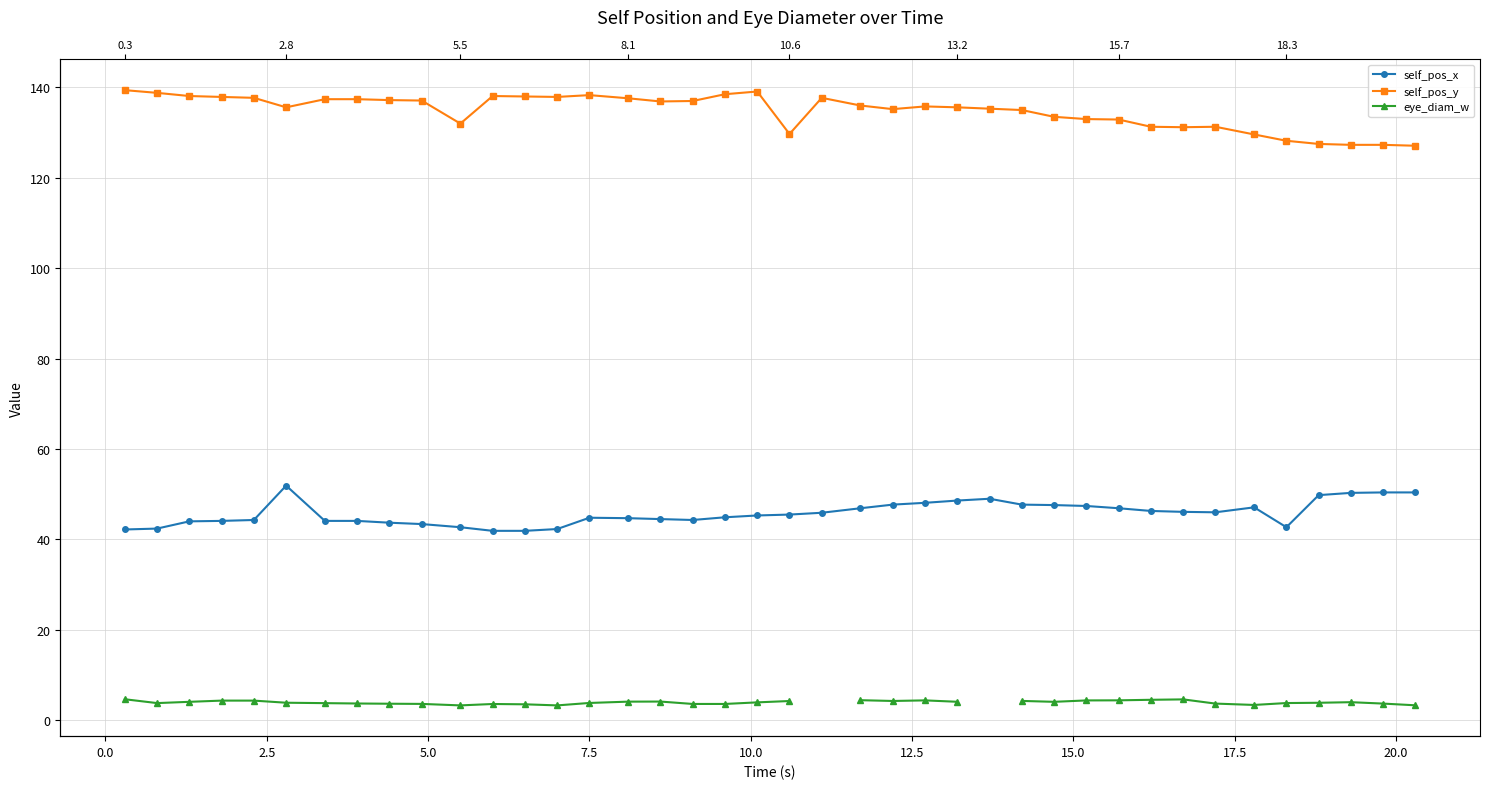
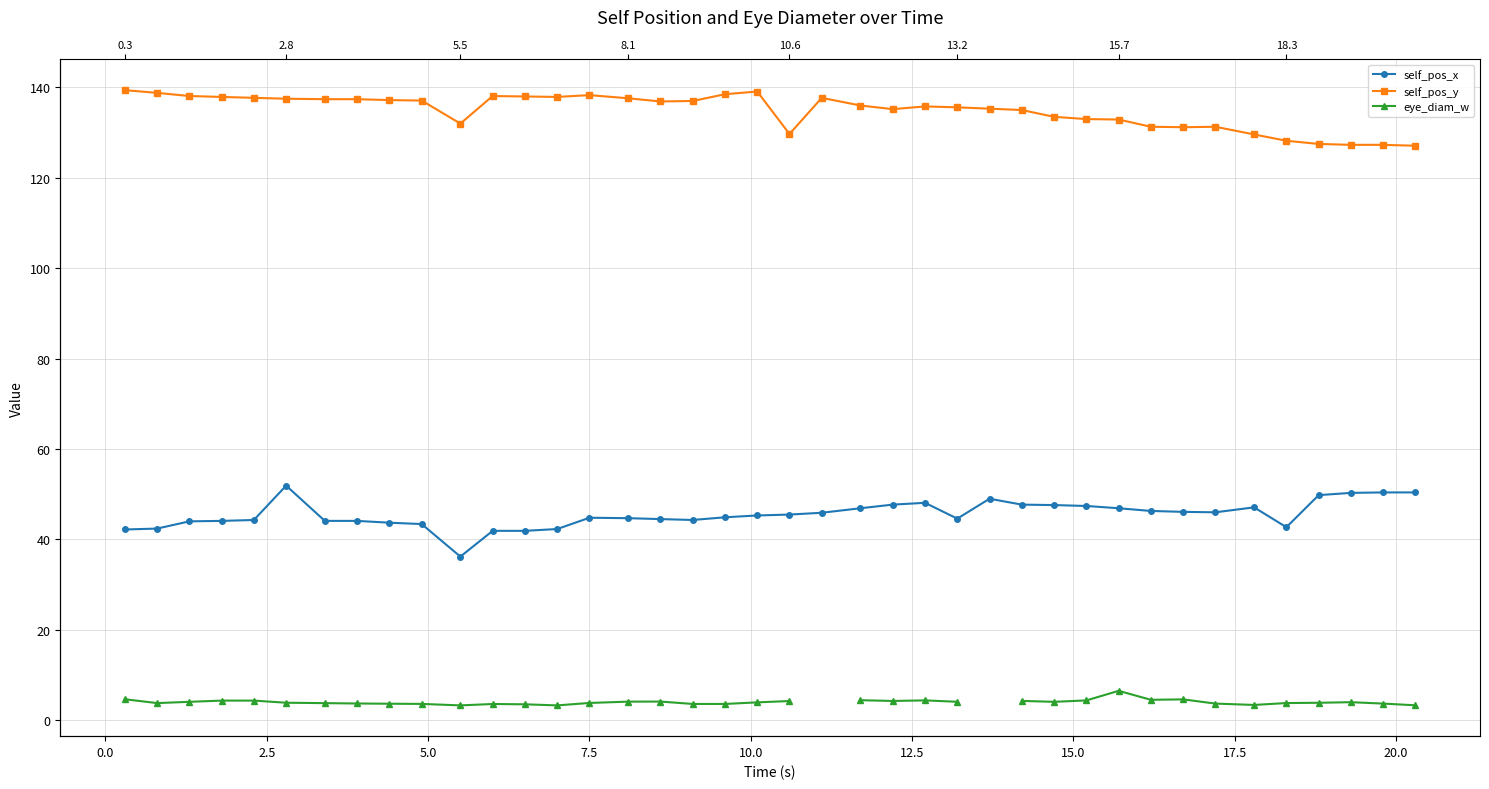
self_pos_y, 2.8: 136 -> 138
self_pos_x, 5.5: 43 -> 36
self_pos_x, 13.2: 49 -> 45
eye_diam_w, 15.7: 4 -> 7
